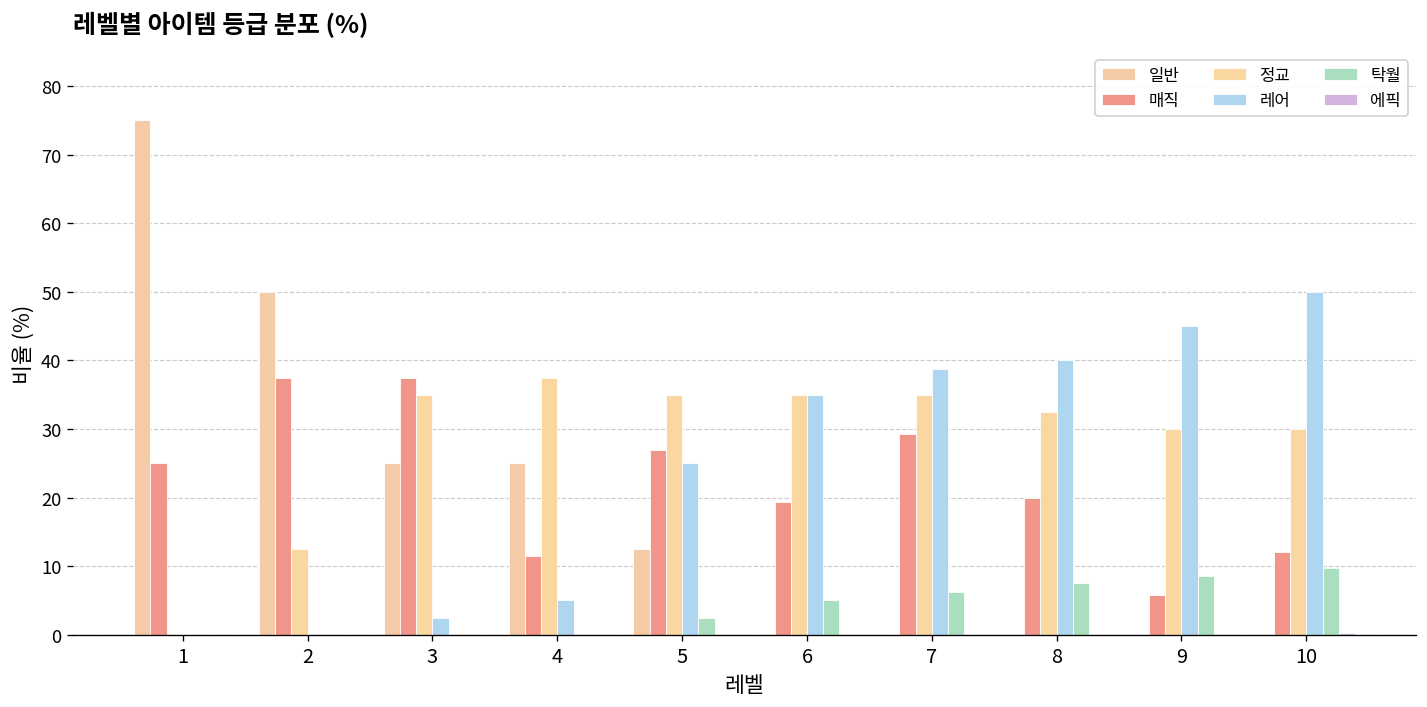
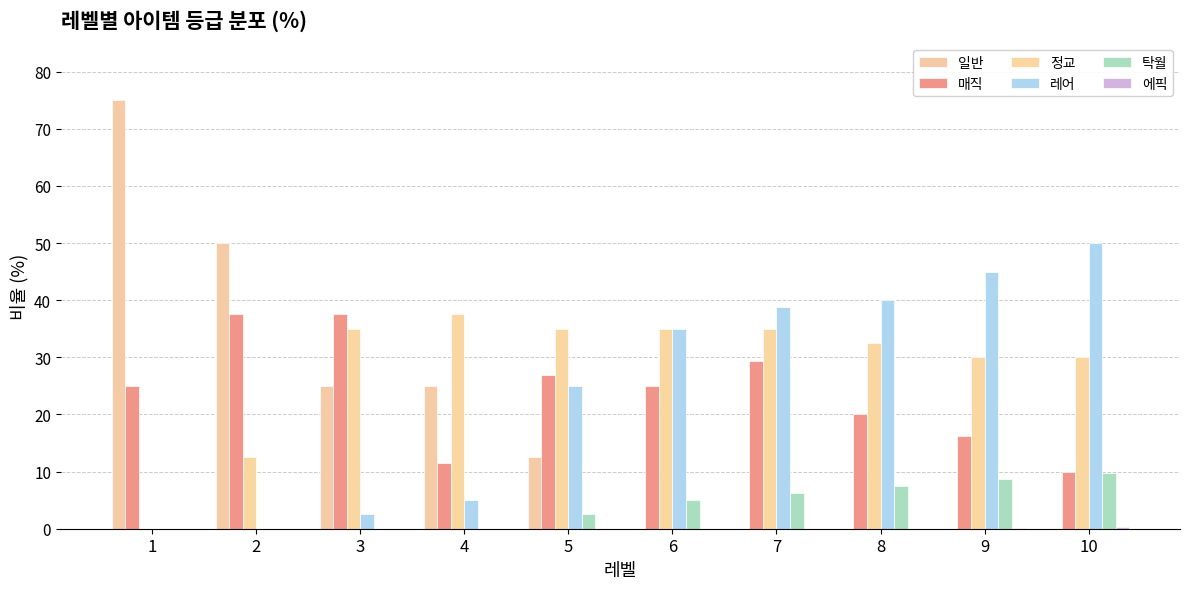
매직, 6: 19 -> 25
매직, 9: 6 -> 16
매직, 10: 12 -> 10
